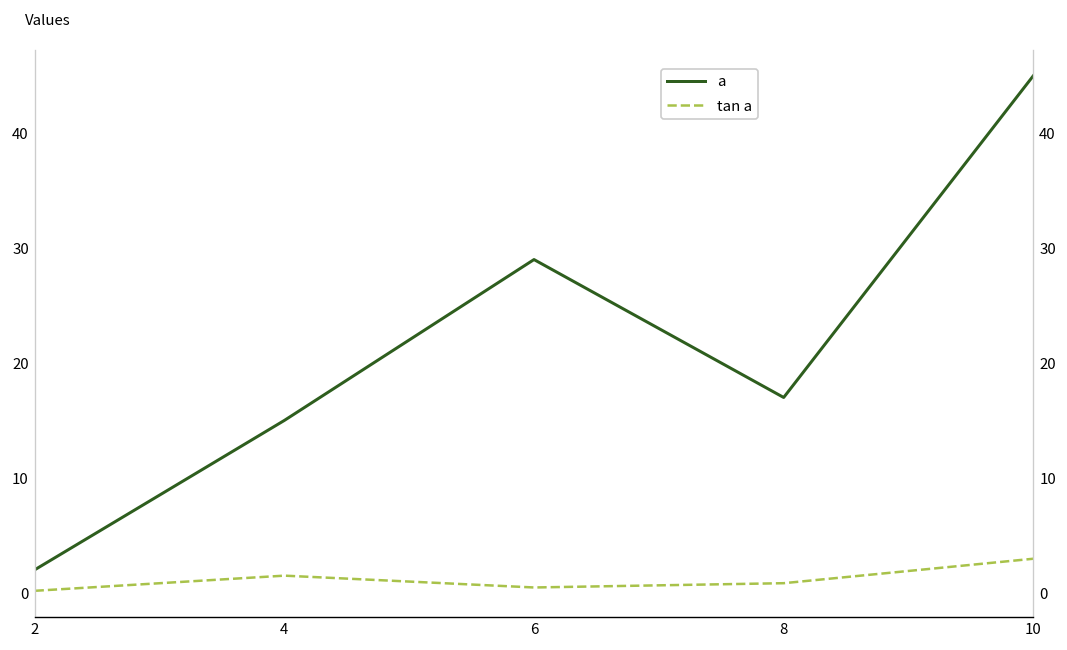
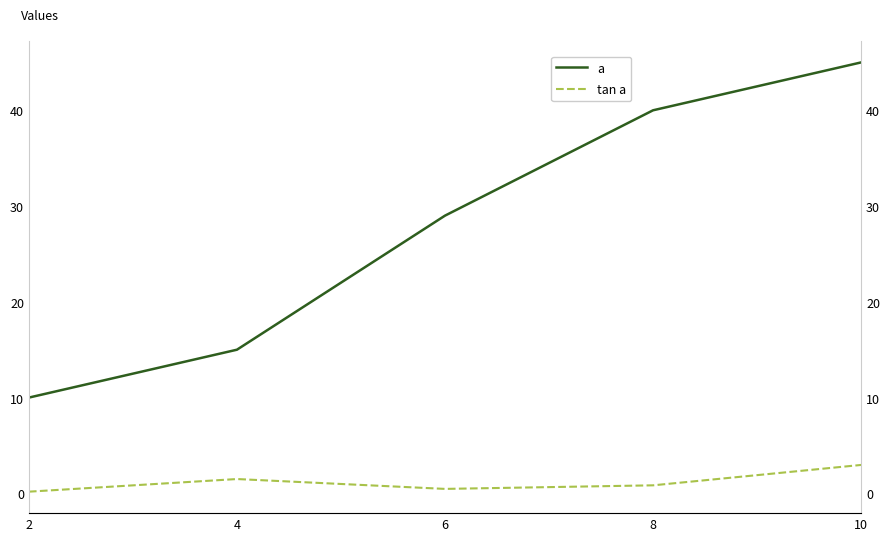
a, 2: 2 -> 10
a, 8: 17 -> 40
